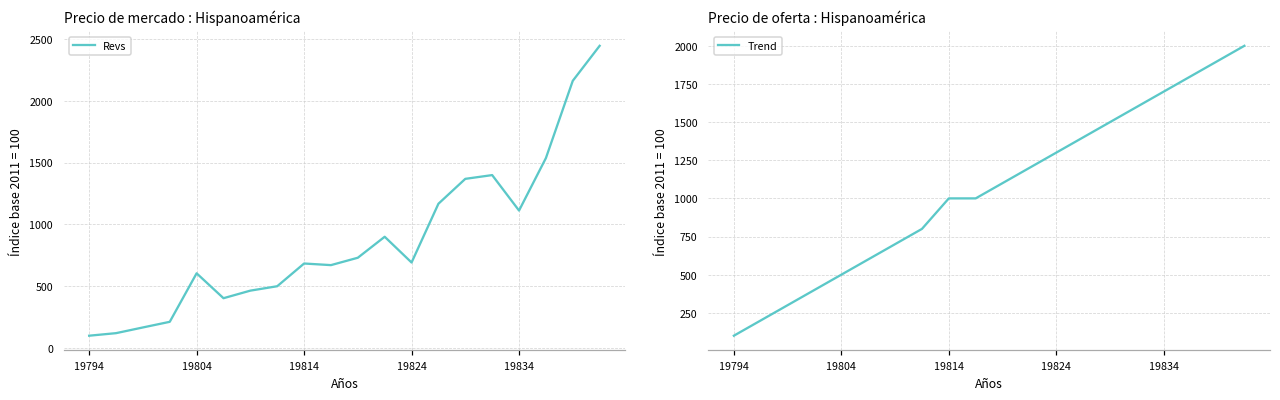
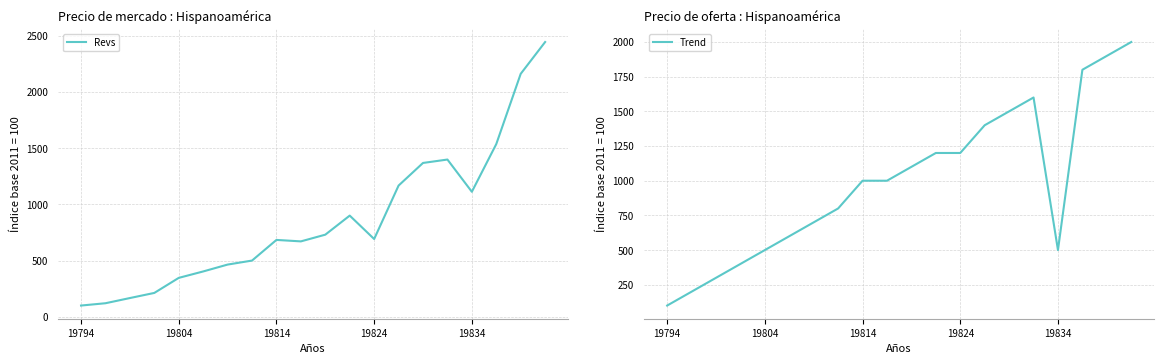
Precio de mercado : Hispanoamérica, 19804: 600 -> 350
Precio de oferta : Hispanoamérica, 19824: 1300 -> 1200
Precio de oferta : Hispanoamérica, 19834: 1700 -> 500
